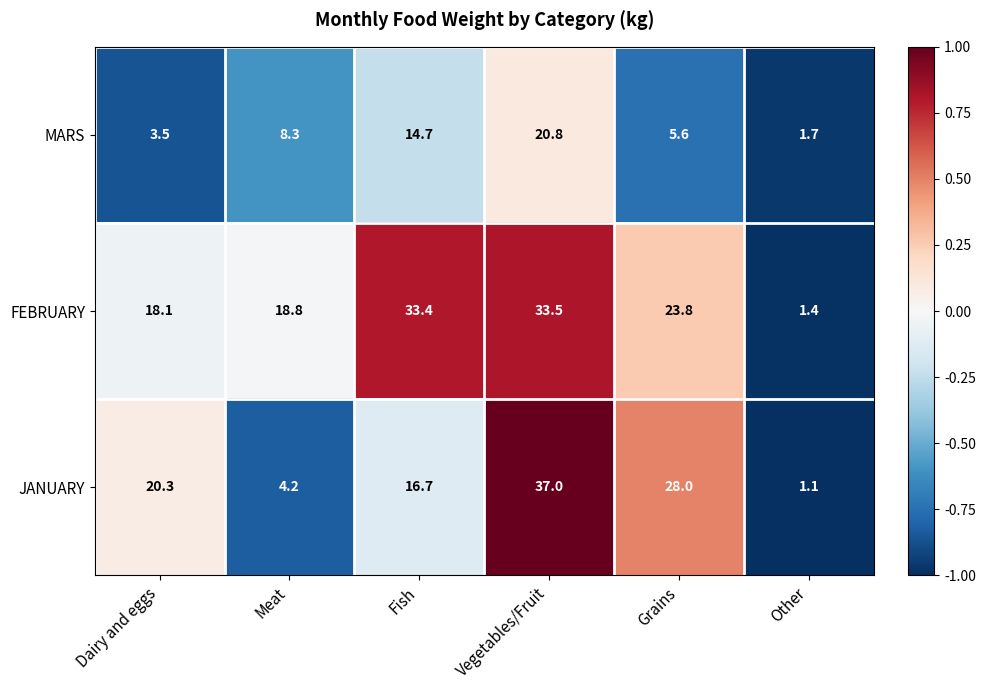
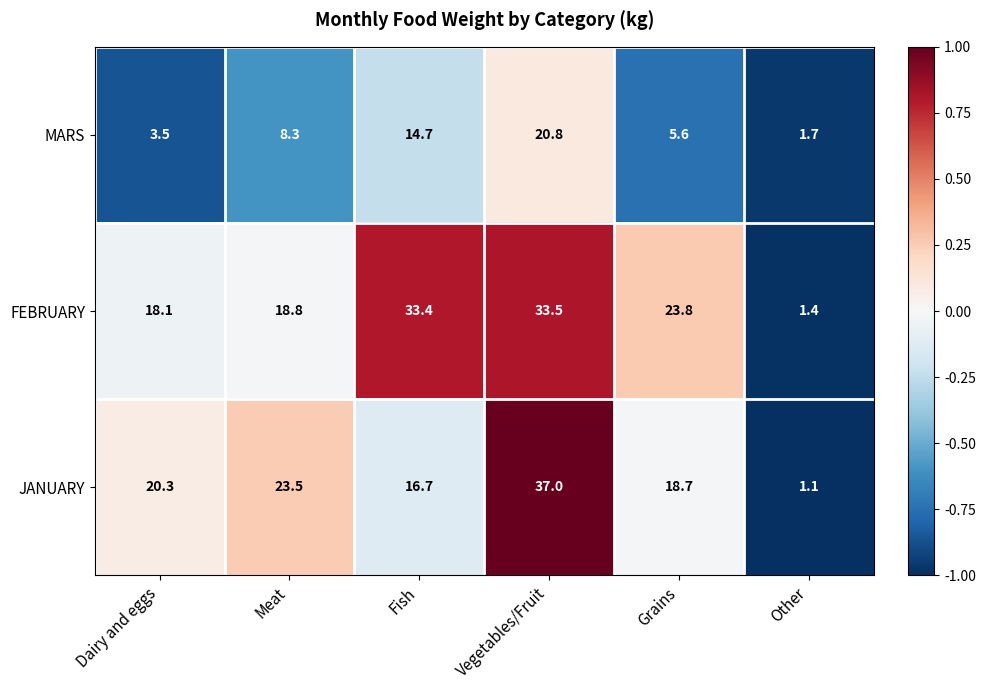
JANUARY, Meat: 4.2 -> 23.5
JANUARY, Grains: 28.0 -> 18.7
